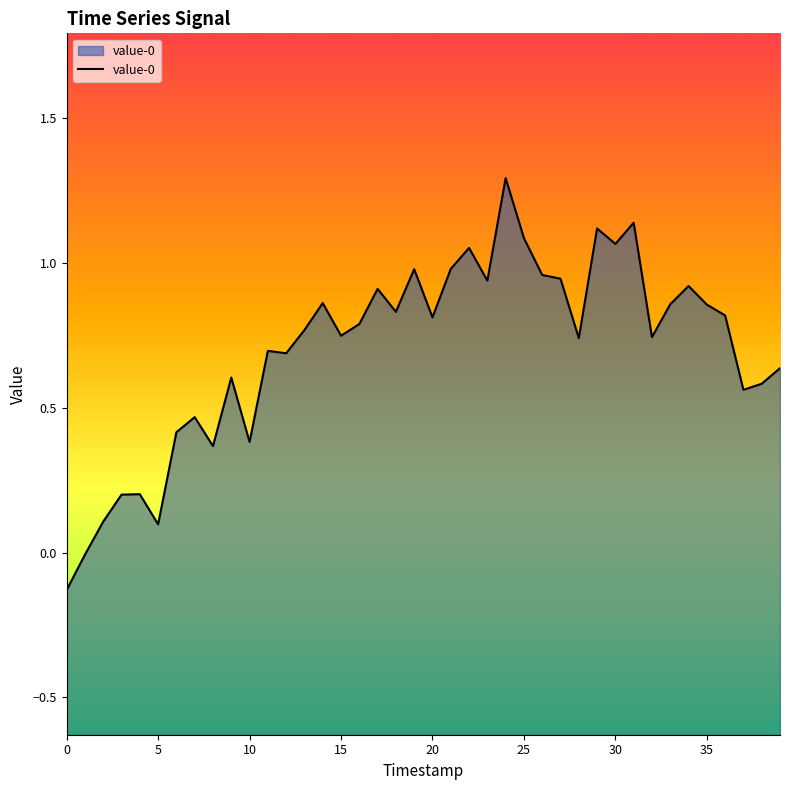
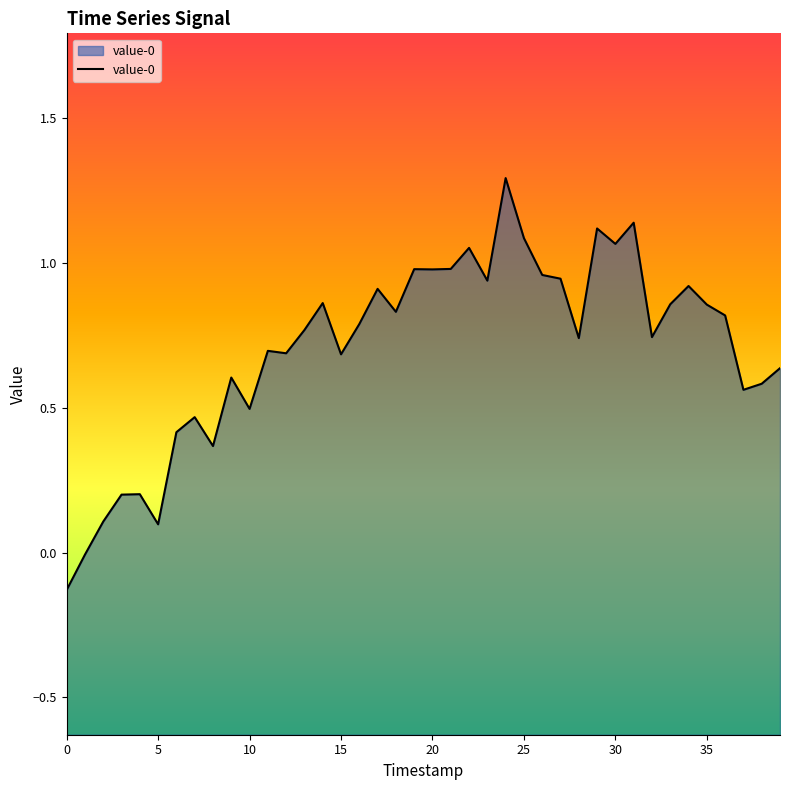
10: 0.38 -> 0.50
15: 0.75 -> 0.68
20: 0.81 -> 0.98
